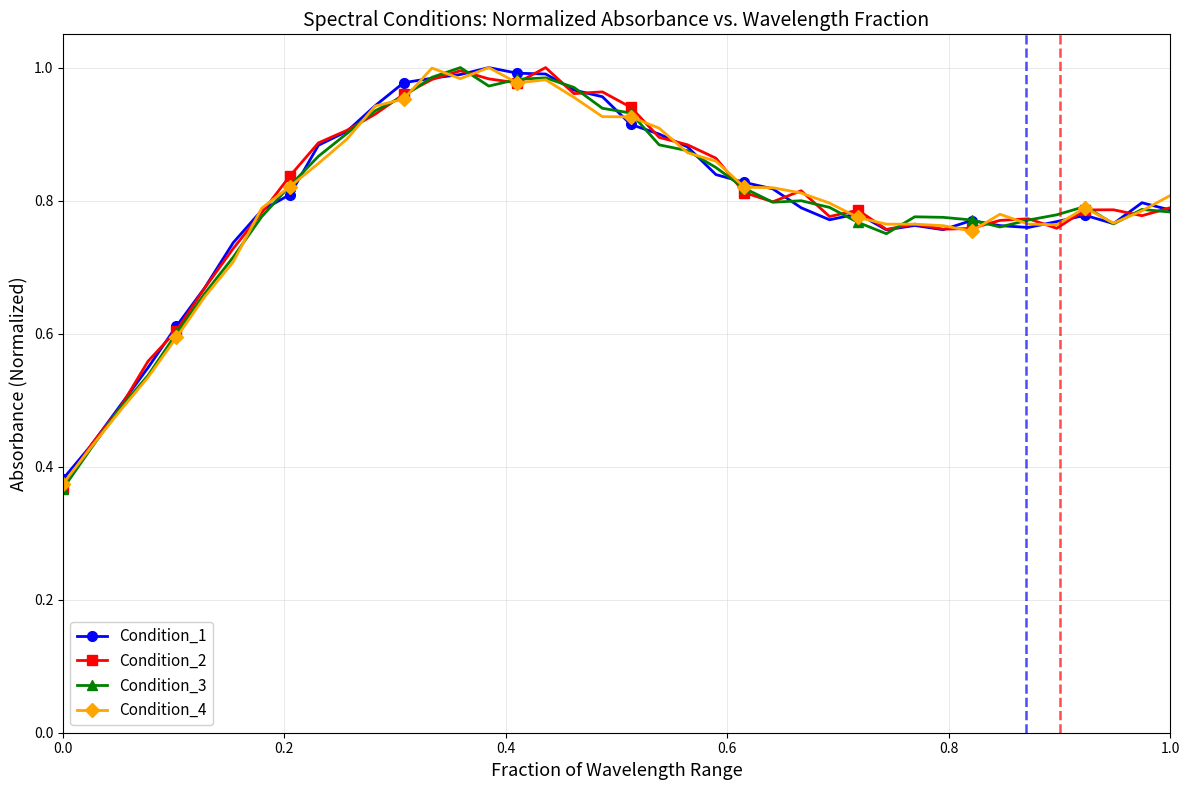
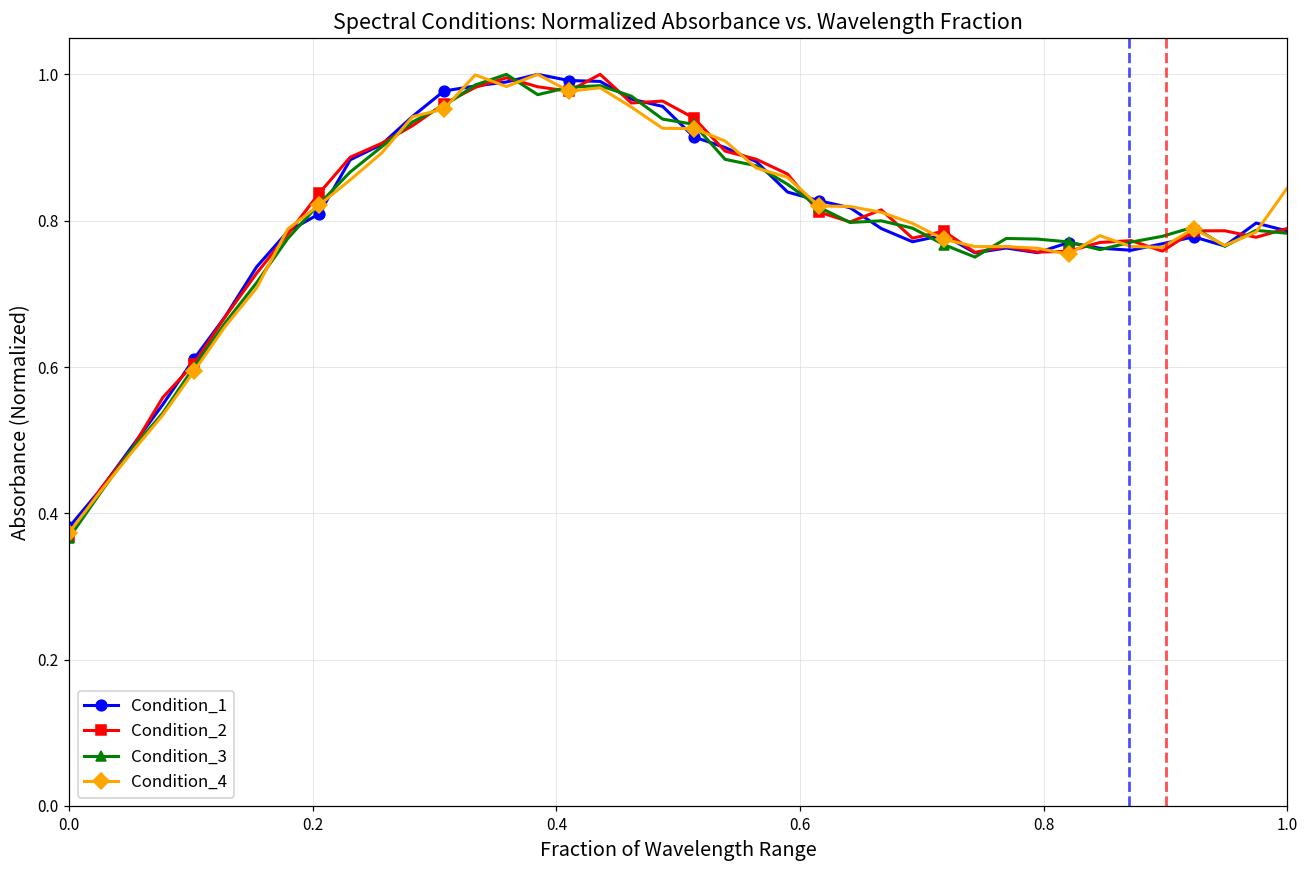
Condition_4, 1.0: 0.81 -> 0.84
